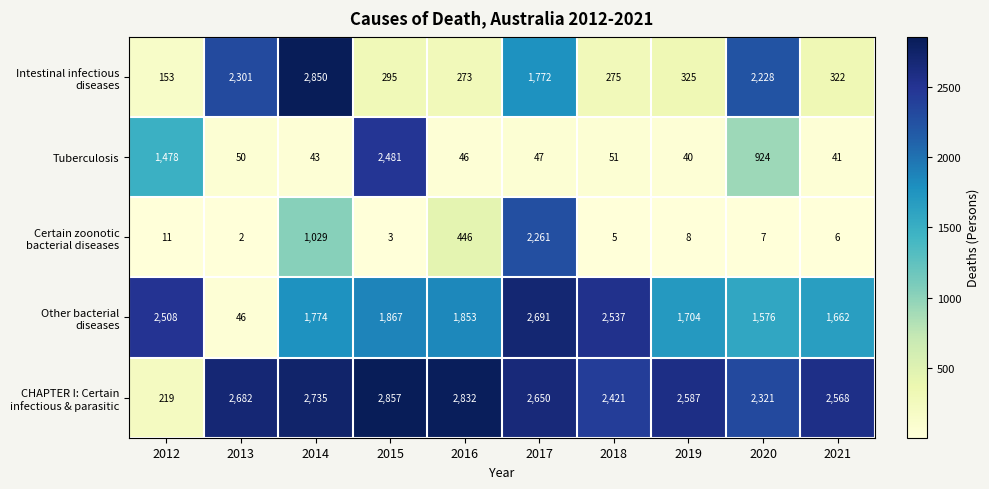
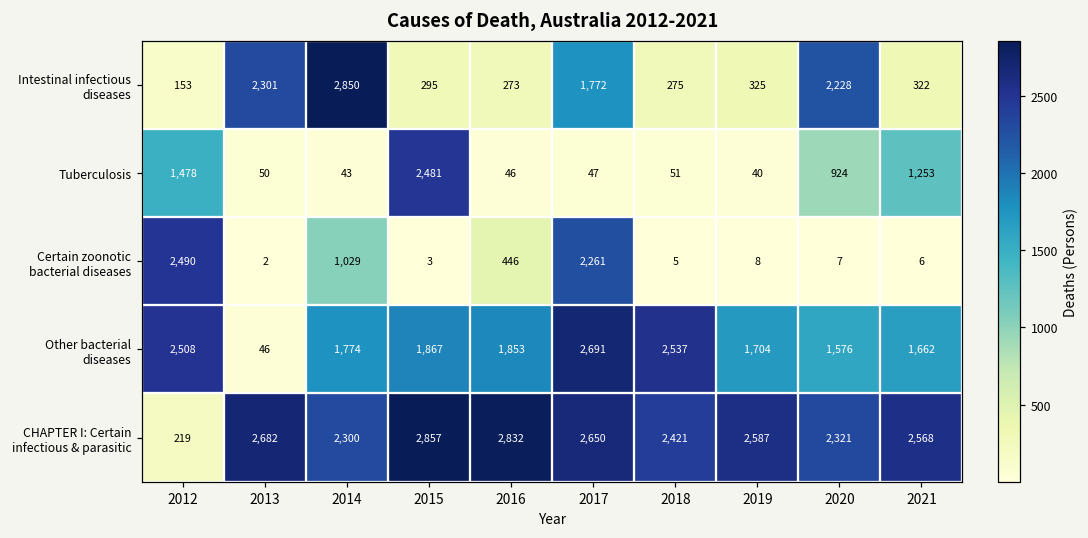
Tuberculosis, 2021: 41 -> 1,253
Certain zoonotic bacterial diseases, 2012: 11 -> 2,490
CHAPTER I: Certain infectious & parasitic, 2014: 2,735 -> 2,300
